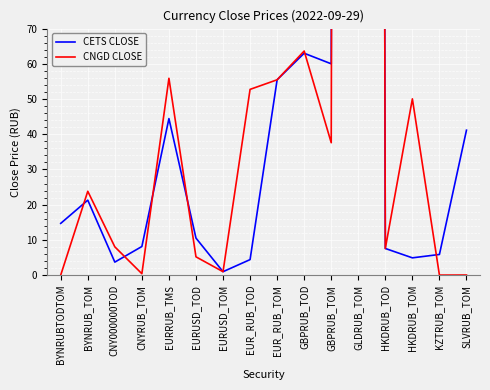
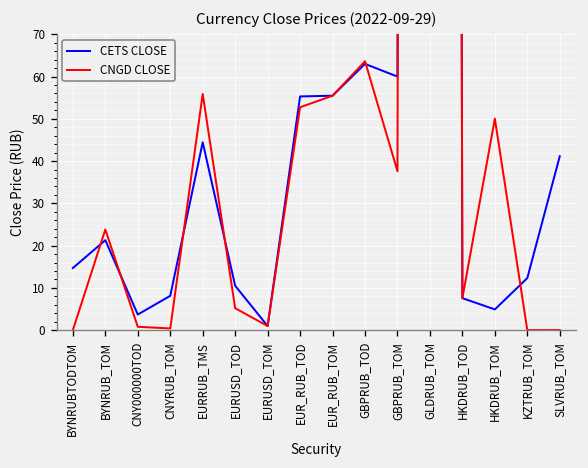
CNGD CLOSE, CNY000000TOD: 8 -> 1
CETS CLOSE, EUR_RUB_TOD: 4 -> 55
CETS CLOSE, KZTRUB_TOM: 6 -> 12
